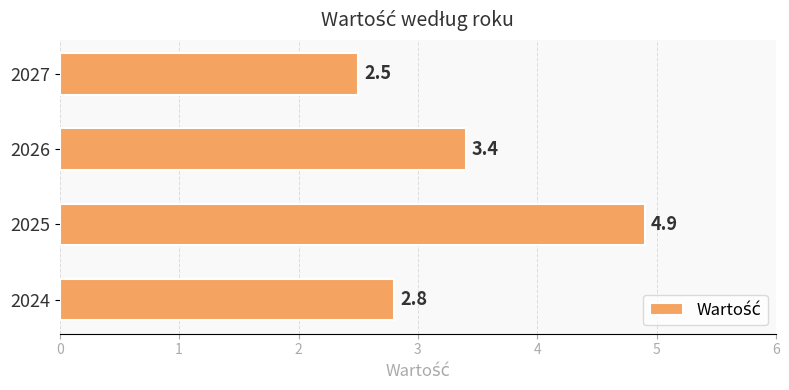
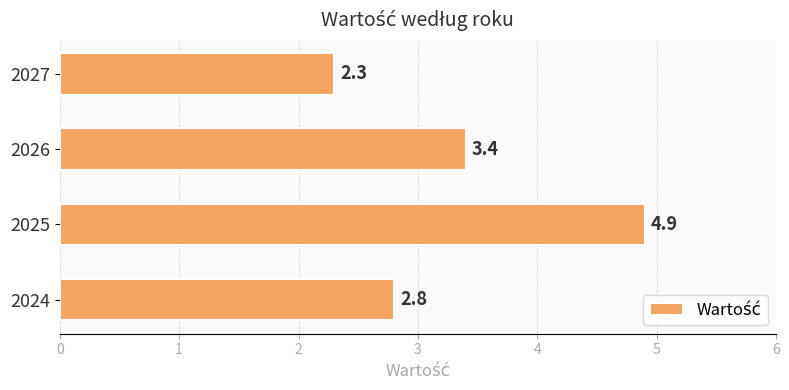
2027: 2.5 -> 2.3
